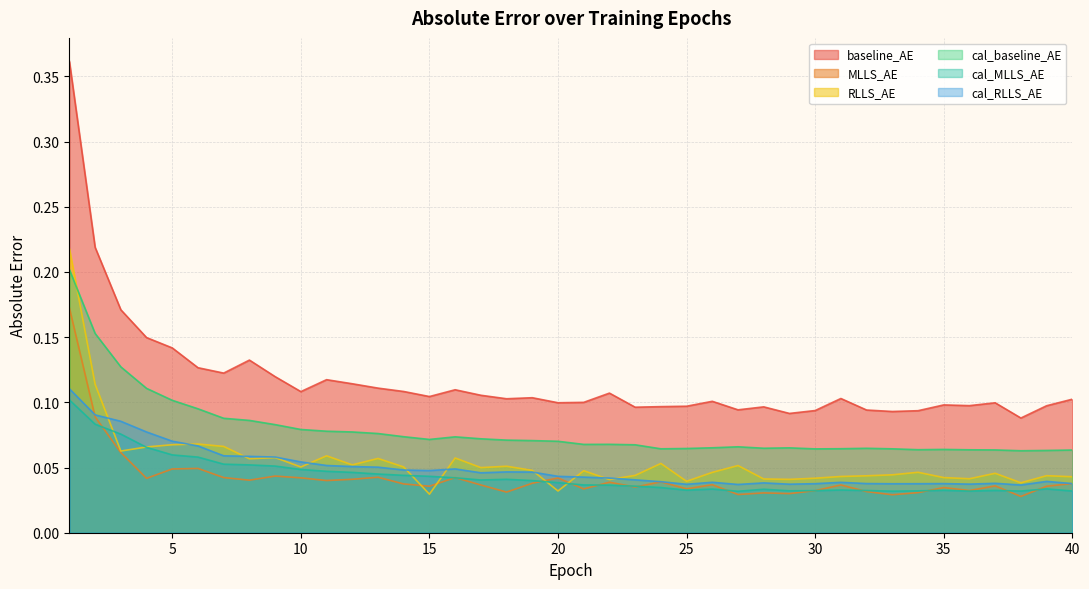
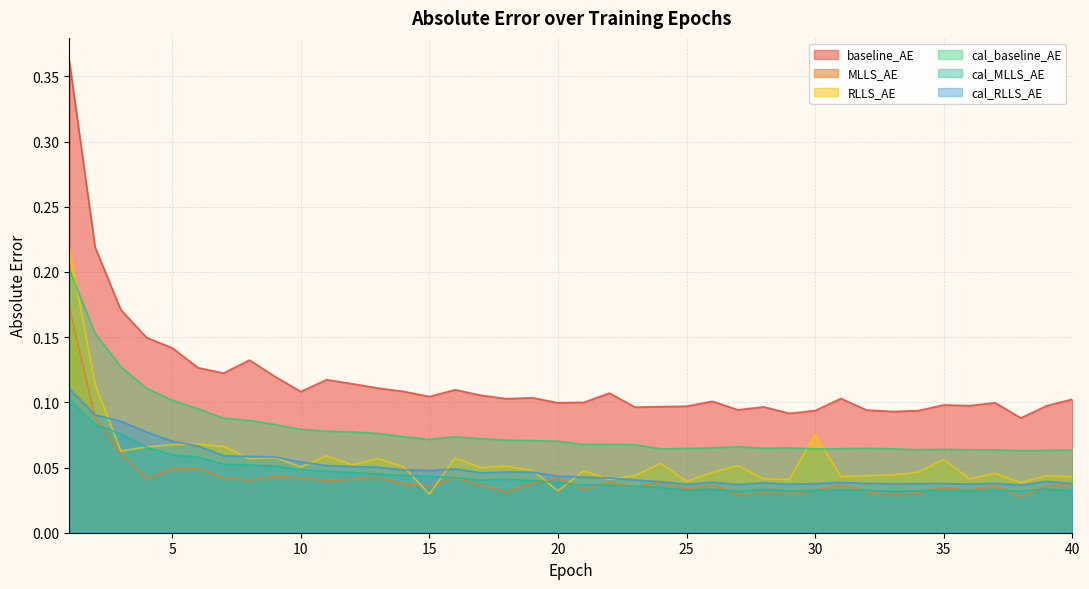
RLLS_AE, 30: 0.042 -> 0.075
RLLS_AE, 35: 0.042 -> 0.056
